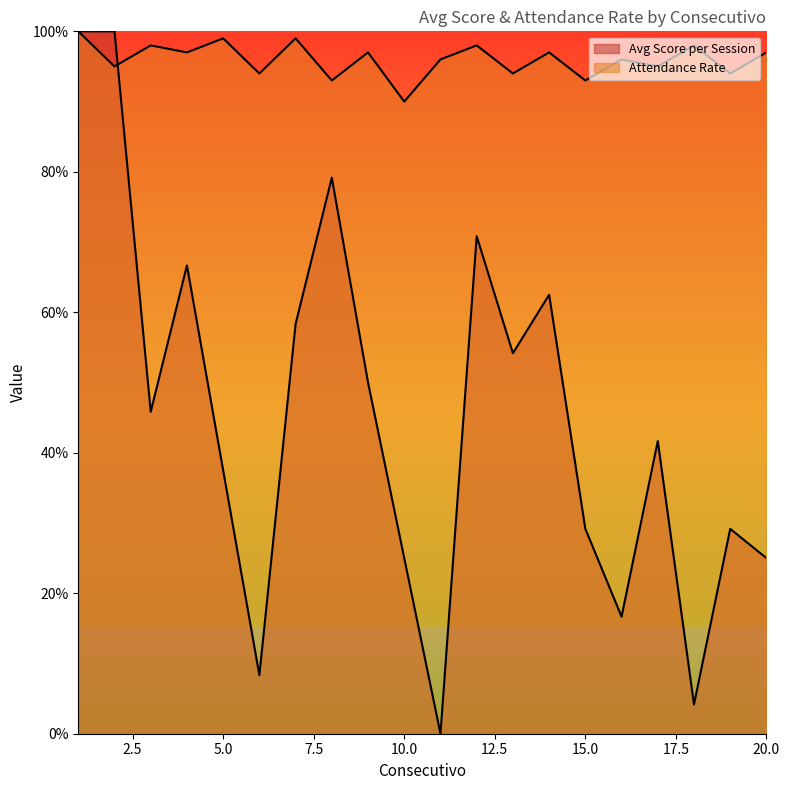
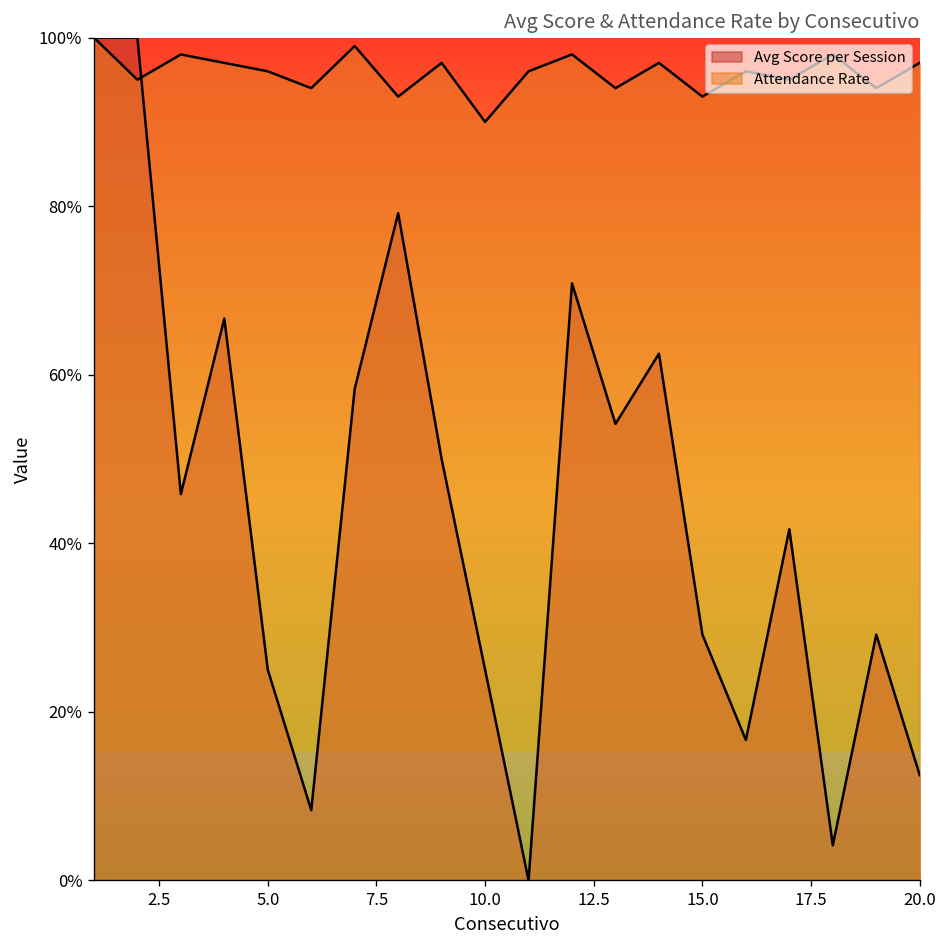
Avg Score per Session, 5.0: 37% -> 25%
Attendance Rate, 5.0: 99% -> 96%
Avg Score per Session, 20.0: 25% -> 12%
